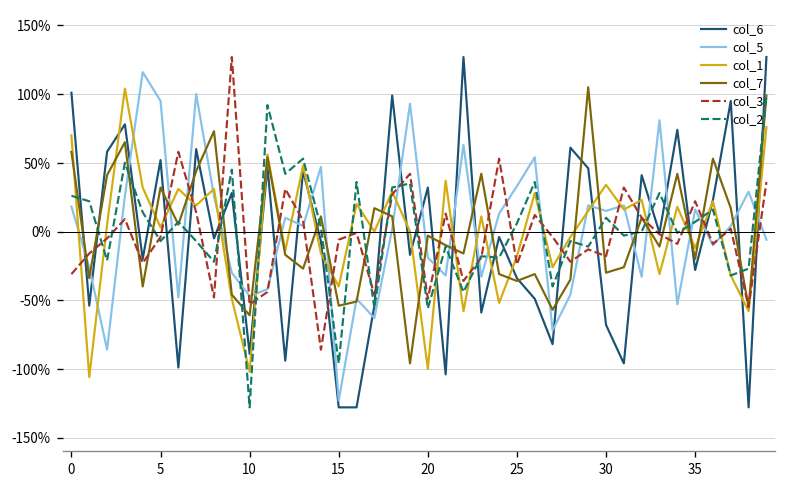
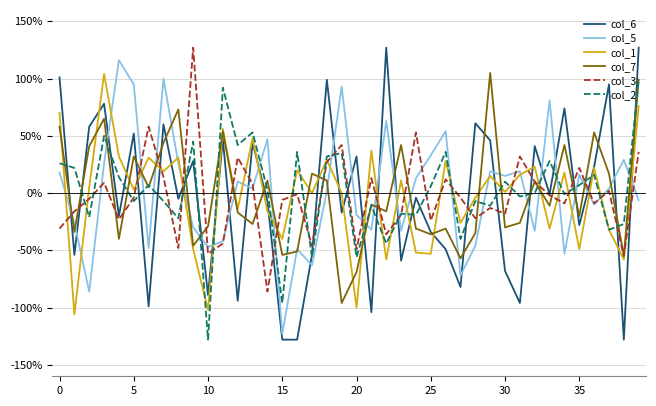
col_7, 10: -61% -> -29%
col_7, 20: -3% -> -69%
col_1, 25: -18% -> -53%
col_1, 30: 34% -> 1%
col_1, 35: -12% -> -49%
